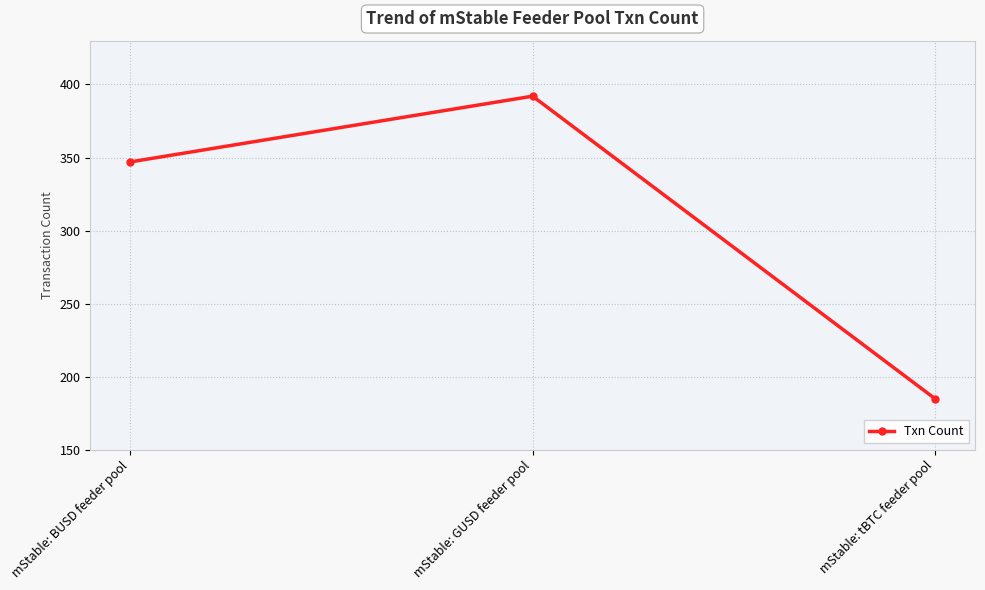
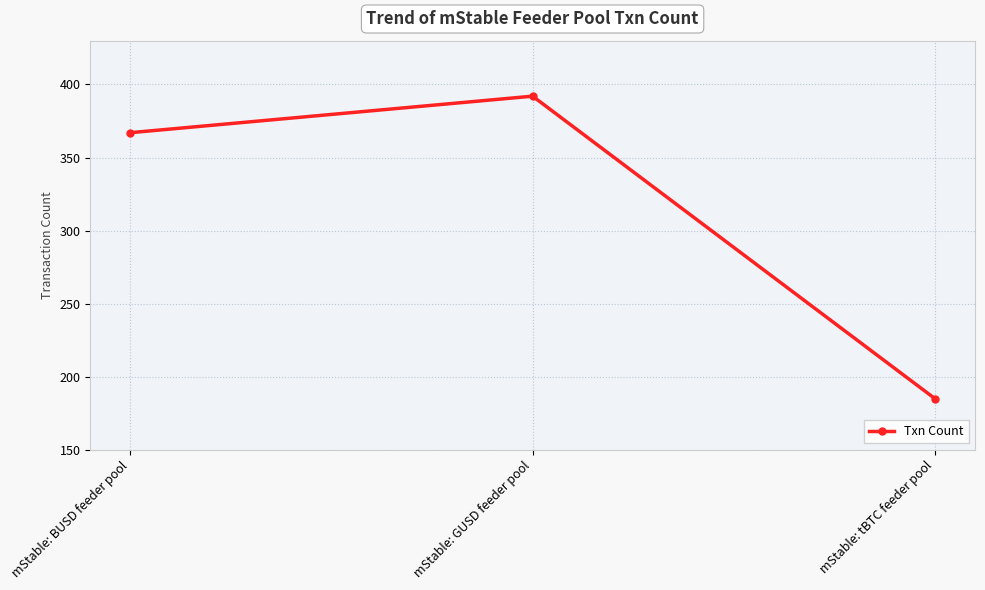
mStable: BUSD feeder pool: 347 -> 367
